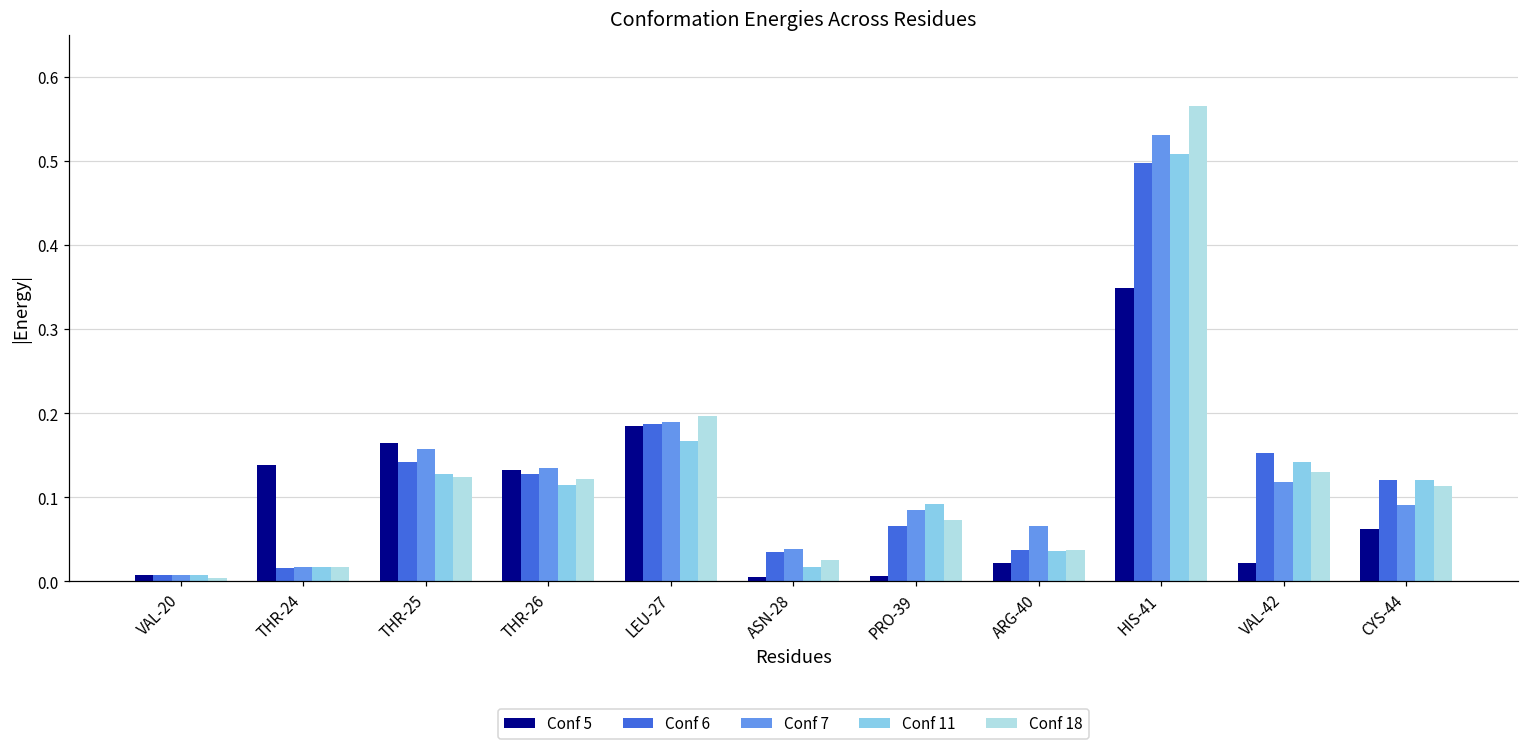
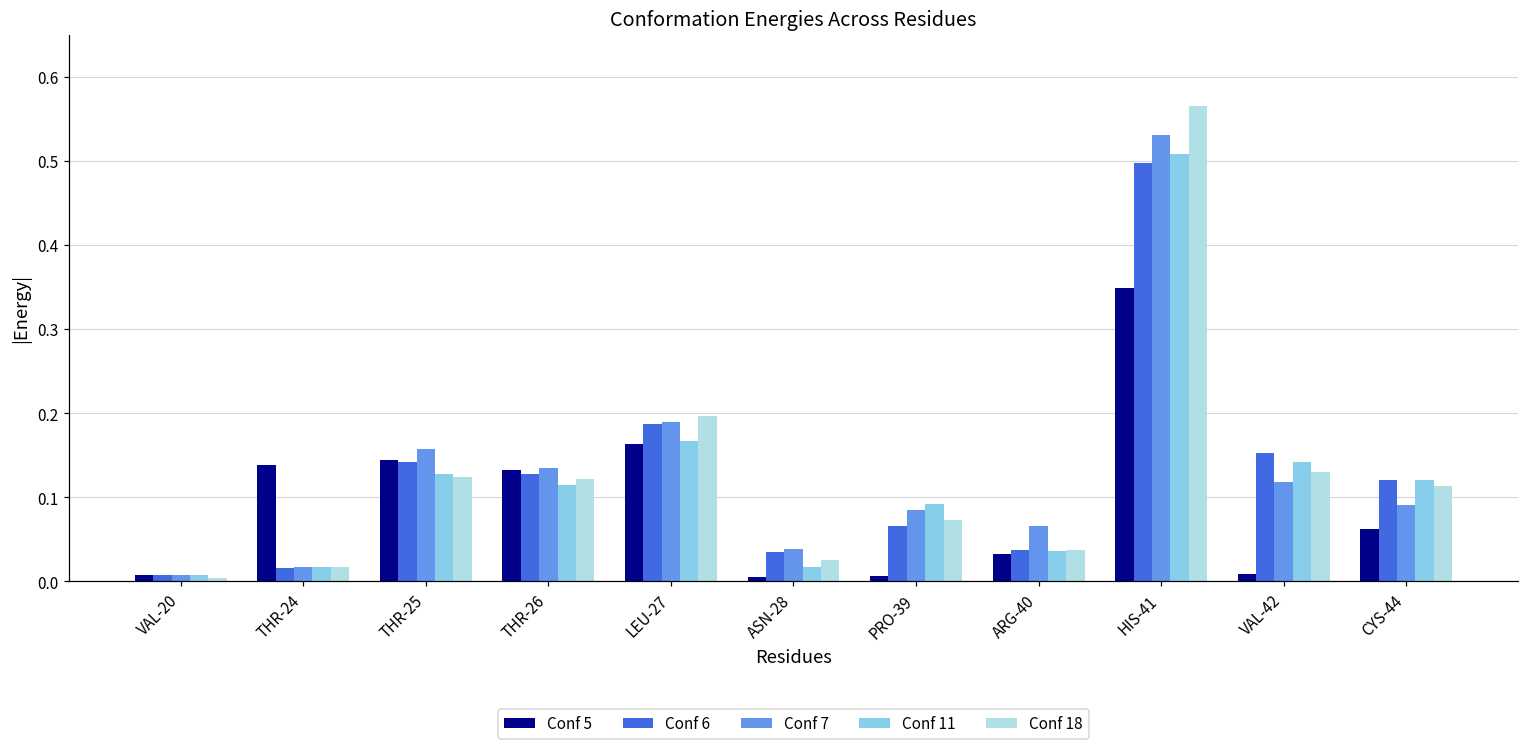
Conf 5, THR-25: 0.16 -> 0.14
Conf 5, LEU-27: 0.18 -> 0.16
Conf 5, ARG-40: 0.02 -> 0.03
Conf 5, VAL-42: 0.02 -> 0.01
